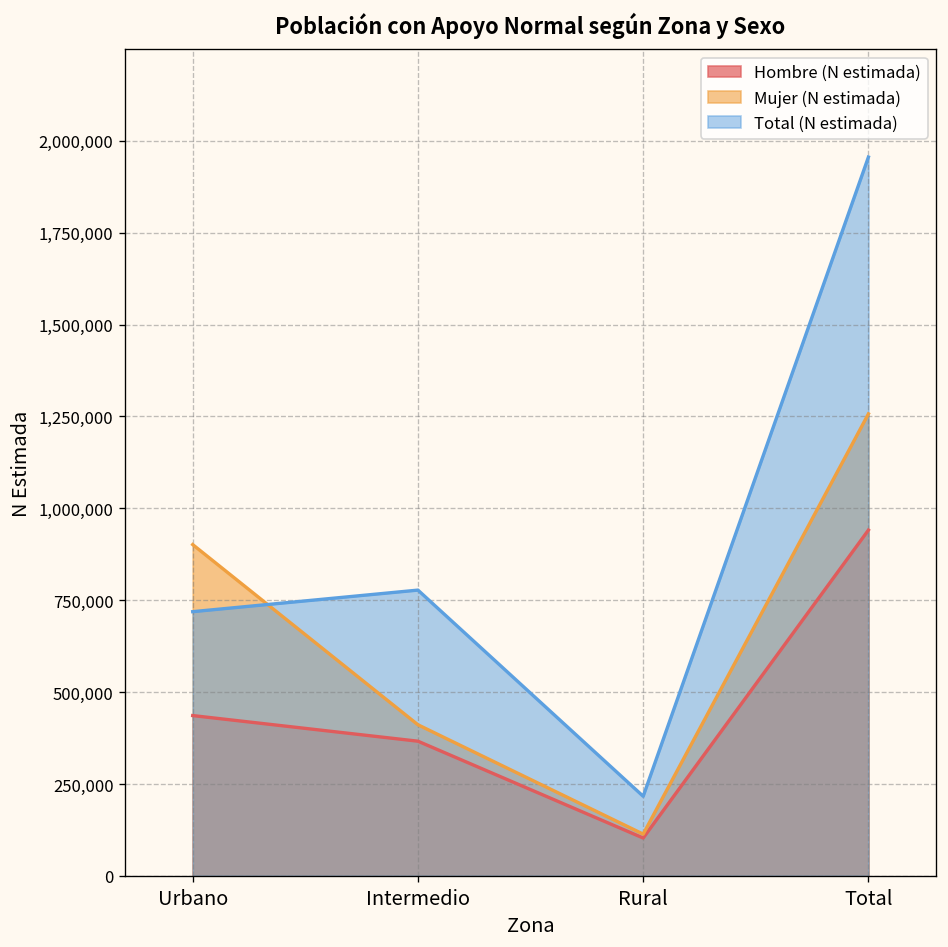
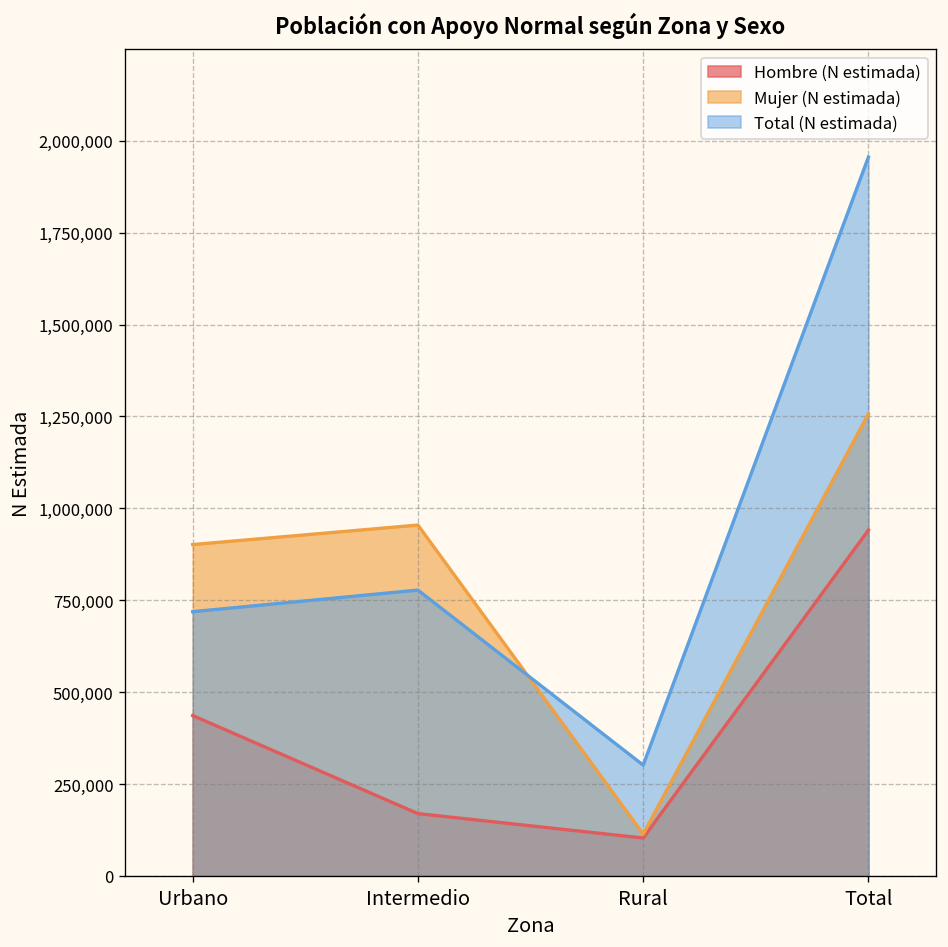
Hombre (N estimada), Intermedio: 370,000 -> 170,000
Mujer (N estimada), Intermedio: 410,000 -> 950,000
Total (N estimada), Rural: 220,000 -> 300,000
